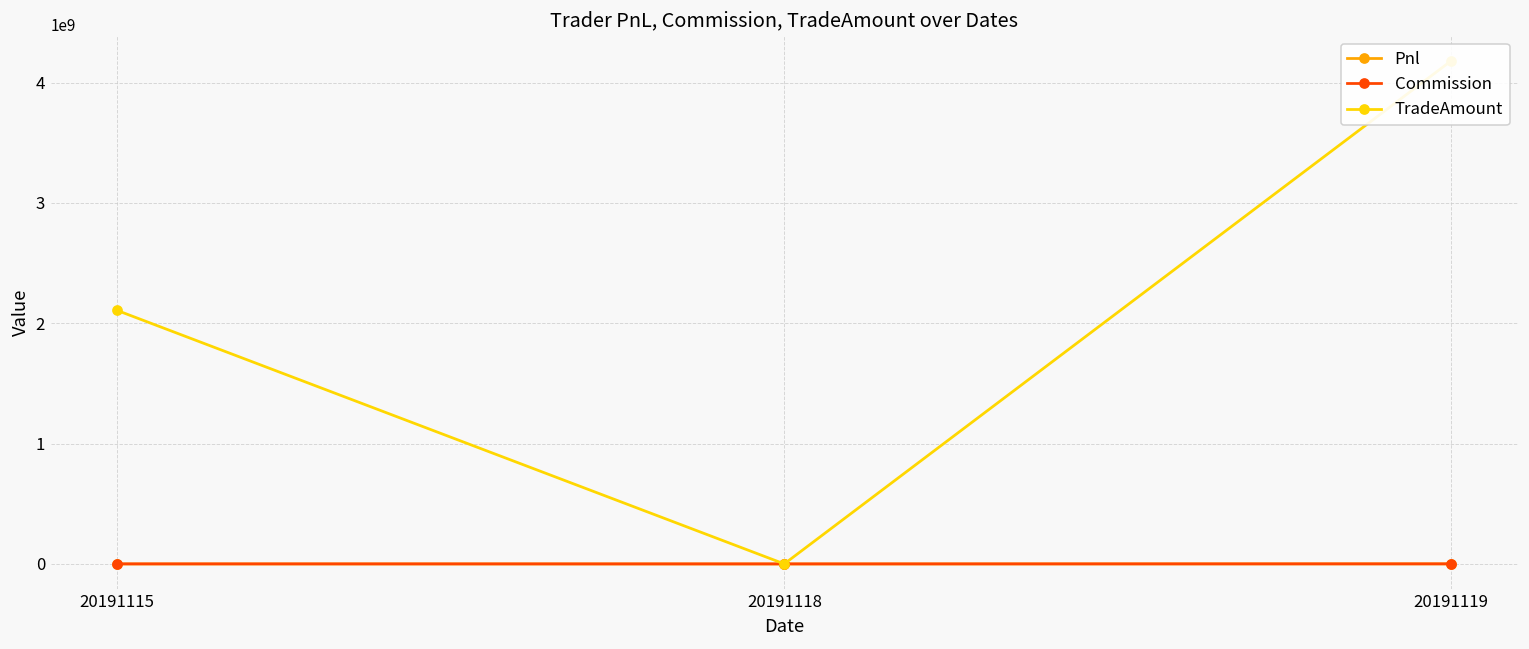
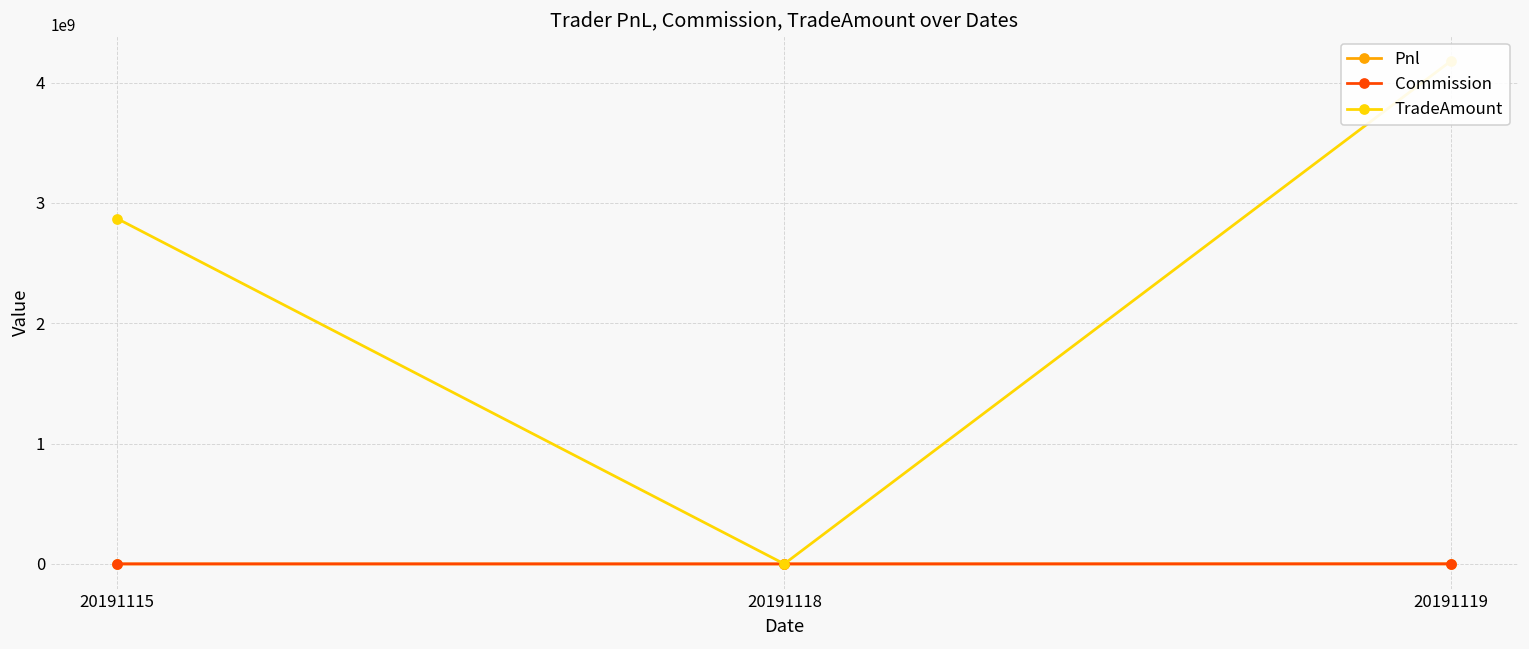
TradeAmount, 20191115: 2110000000 -> 2870000000
